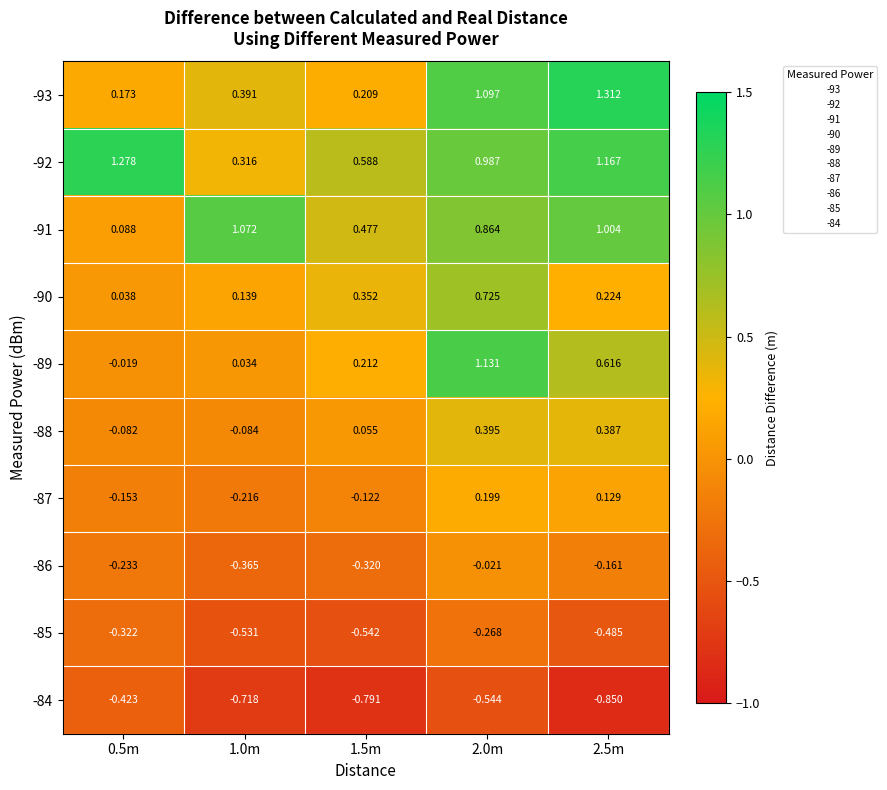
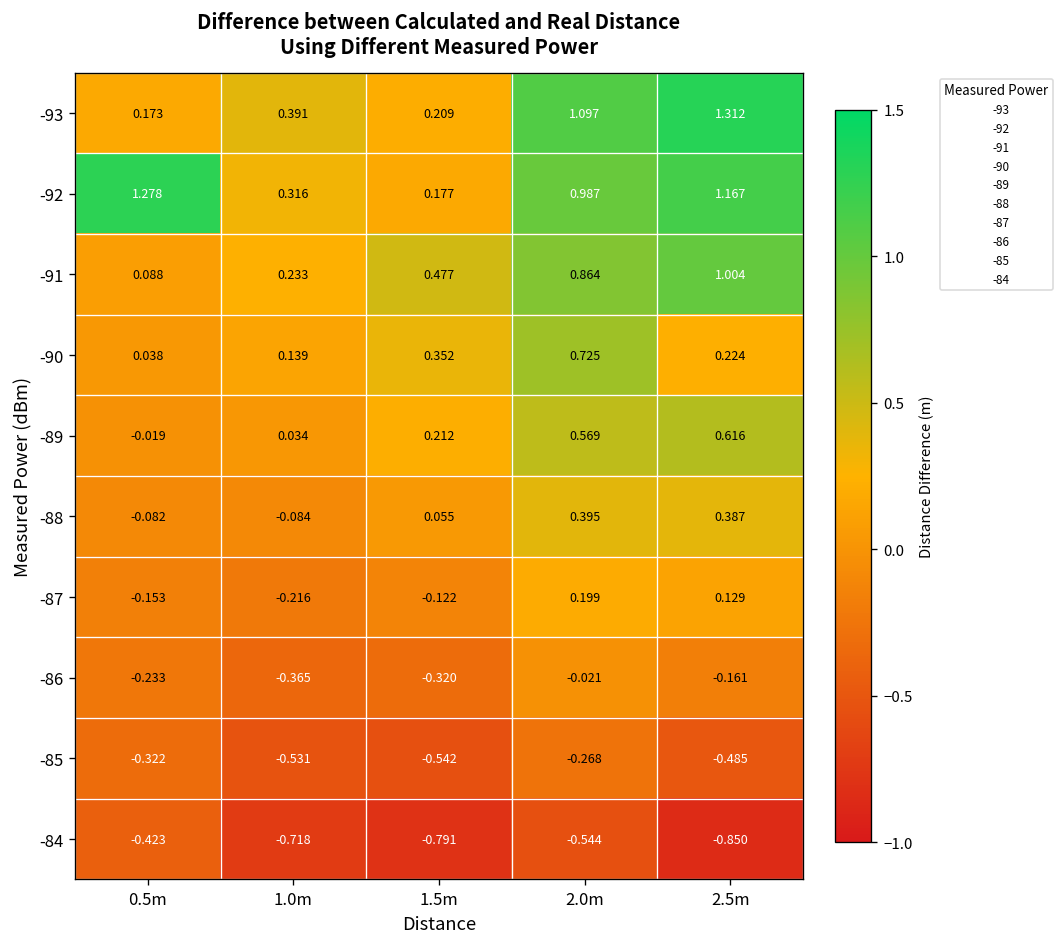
-92, 1.5m: 0.588 -> 0.177
-91, 1.0m: 1.072 -> 0.233
-89, 2.0m: 1.131 -> 0.569
